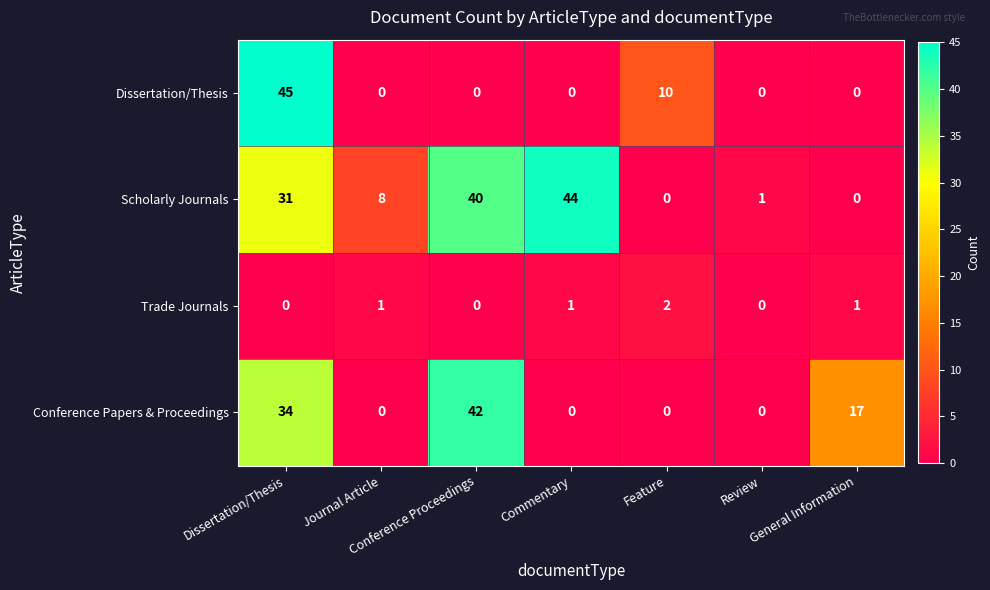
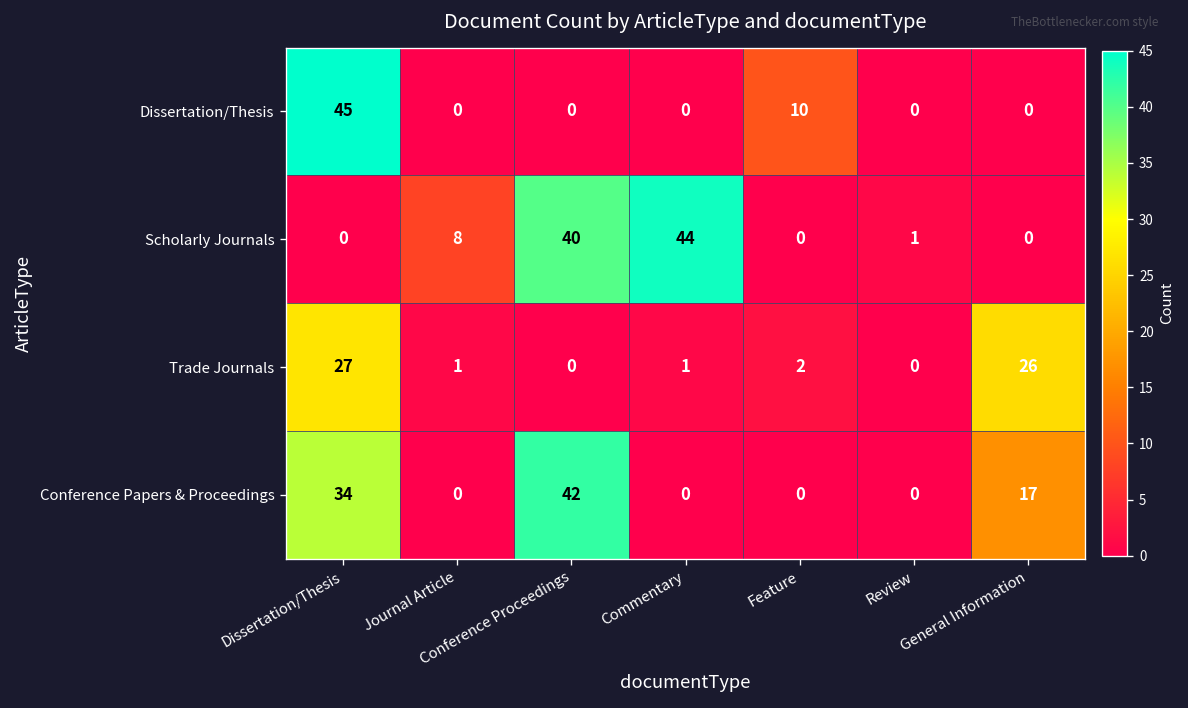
Scholarly Journals, Dissertation/Thesis: 31 -> 0
Trade Journals, Dissertation/Thesis: 0 -> 27
Trade Journals, General Information: 1 -> 26
